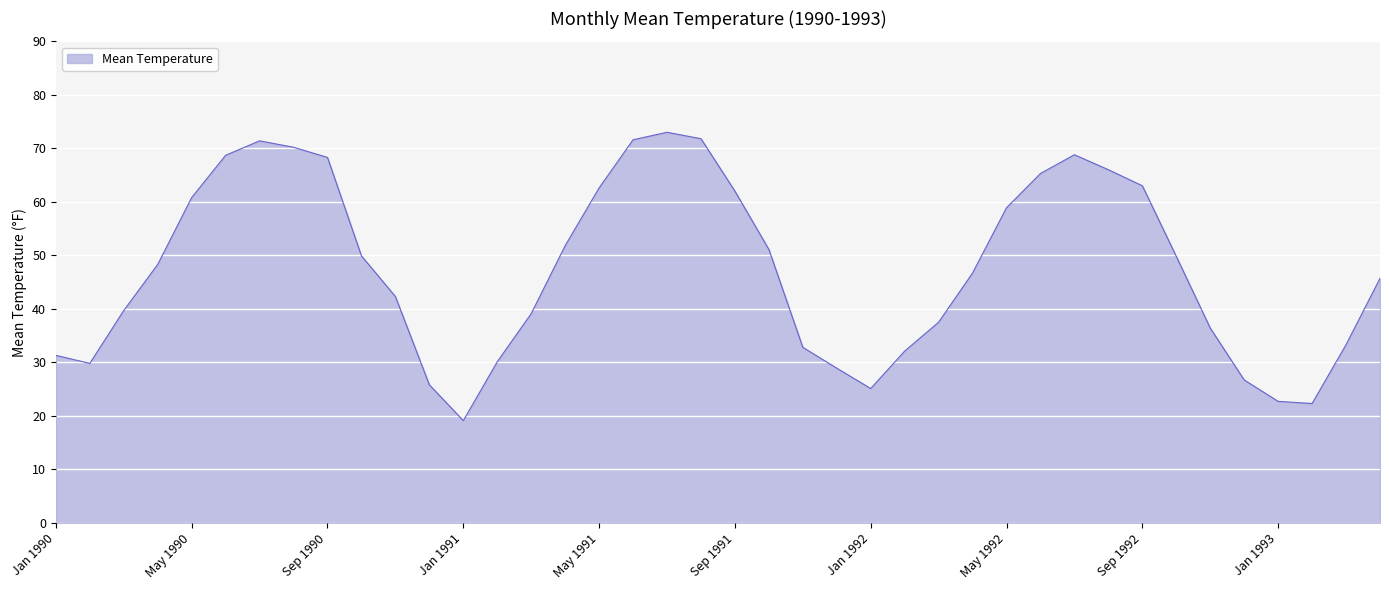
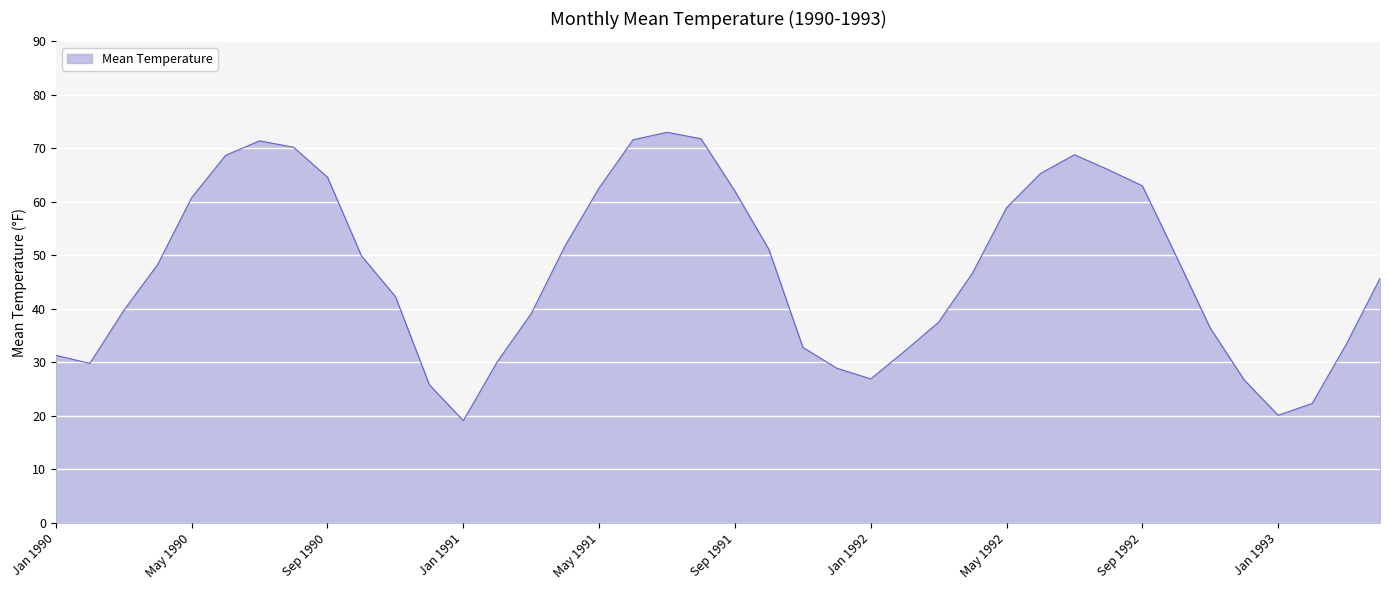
Sep 1990: 68 -> 65
Jan 1992: 25 -> 27
Jan 1993: 23 -> 20
